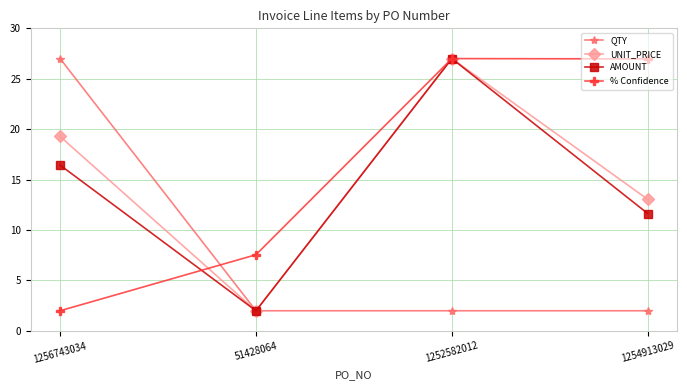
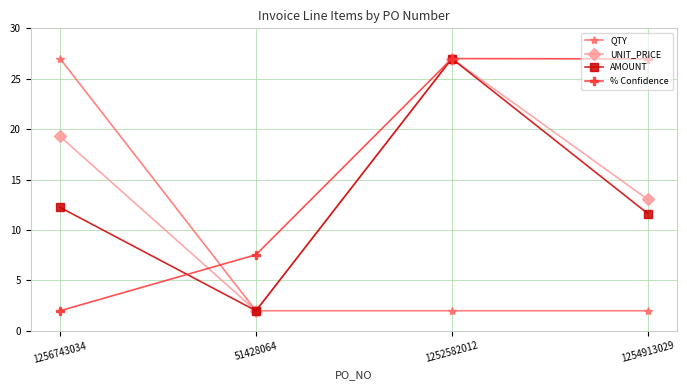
AMOUNT, 1256743034: 16.4 -> 12.2
